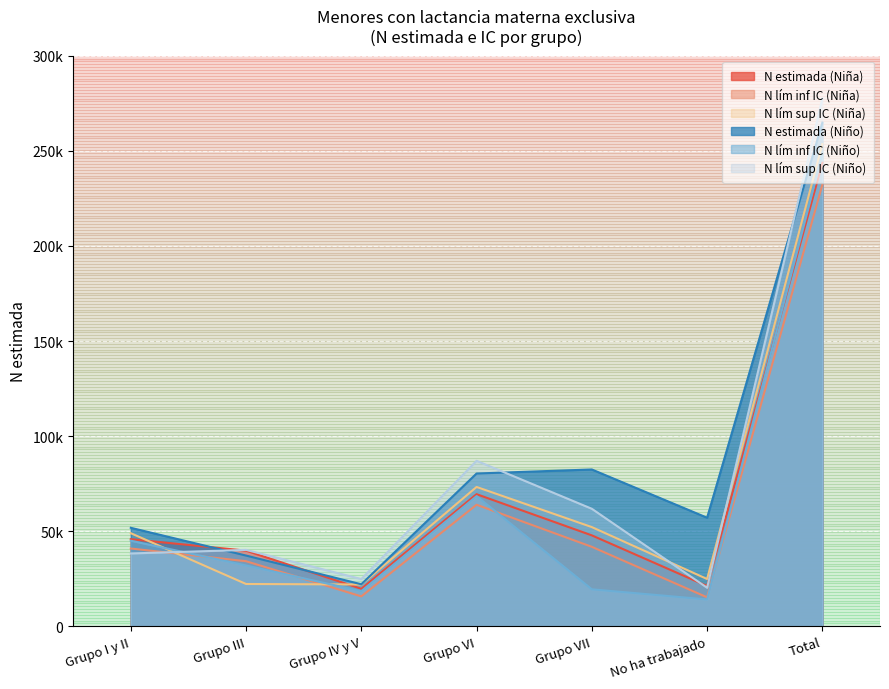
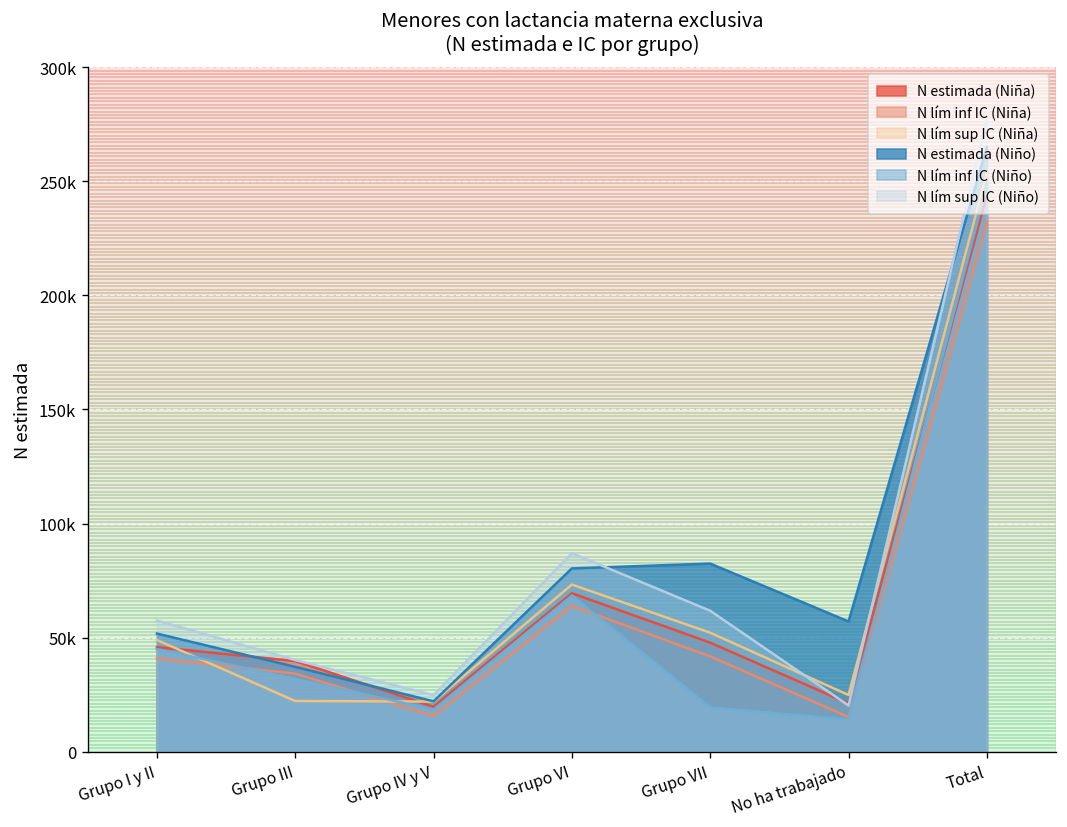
N lím sup IC (Niño), Grupo I y II: 38000 -> 58000
